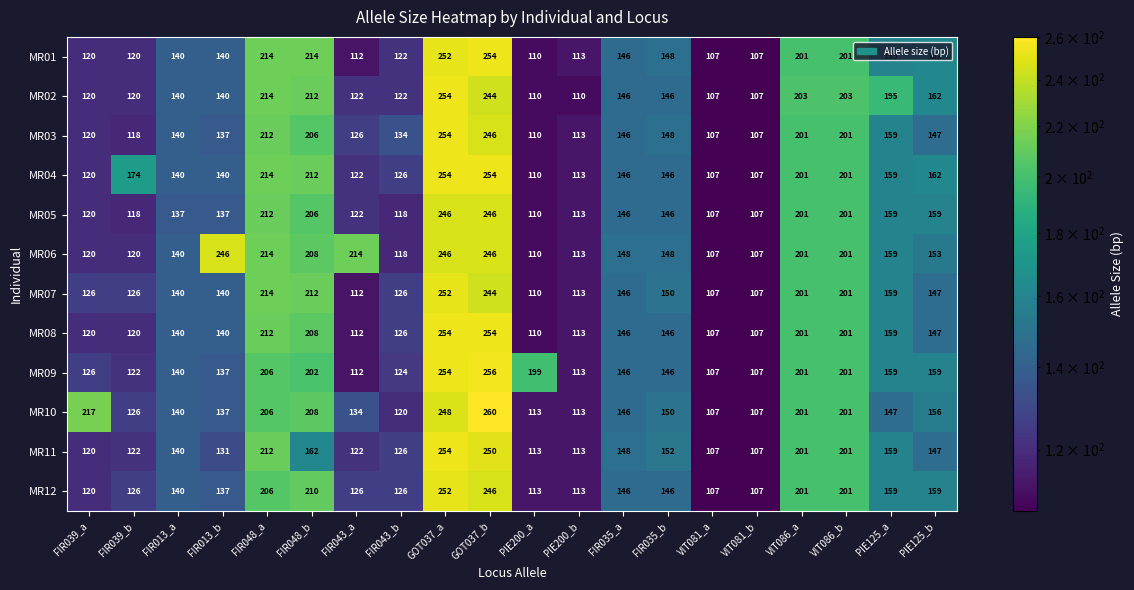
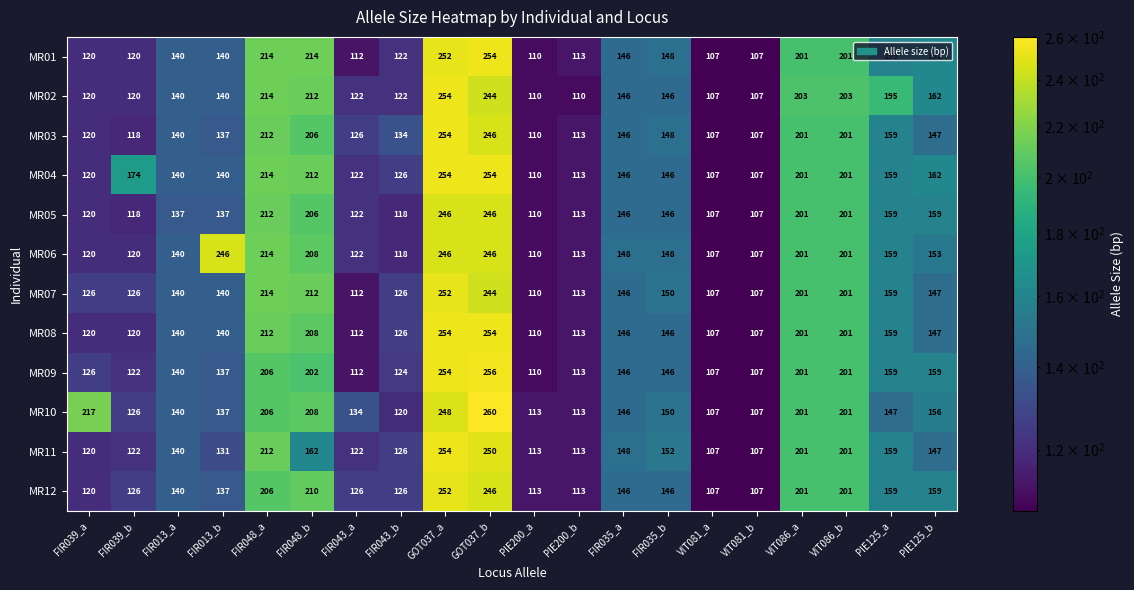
MR06, FIR043_a: 214 -> 122
MR09, PIE200_a: 199 -> 110
